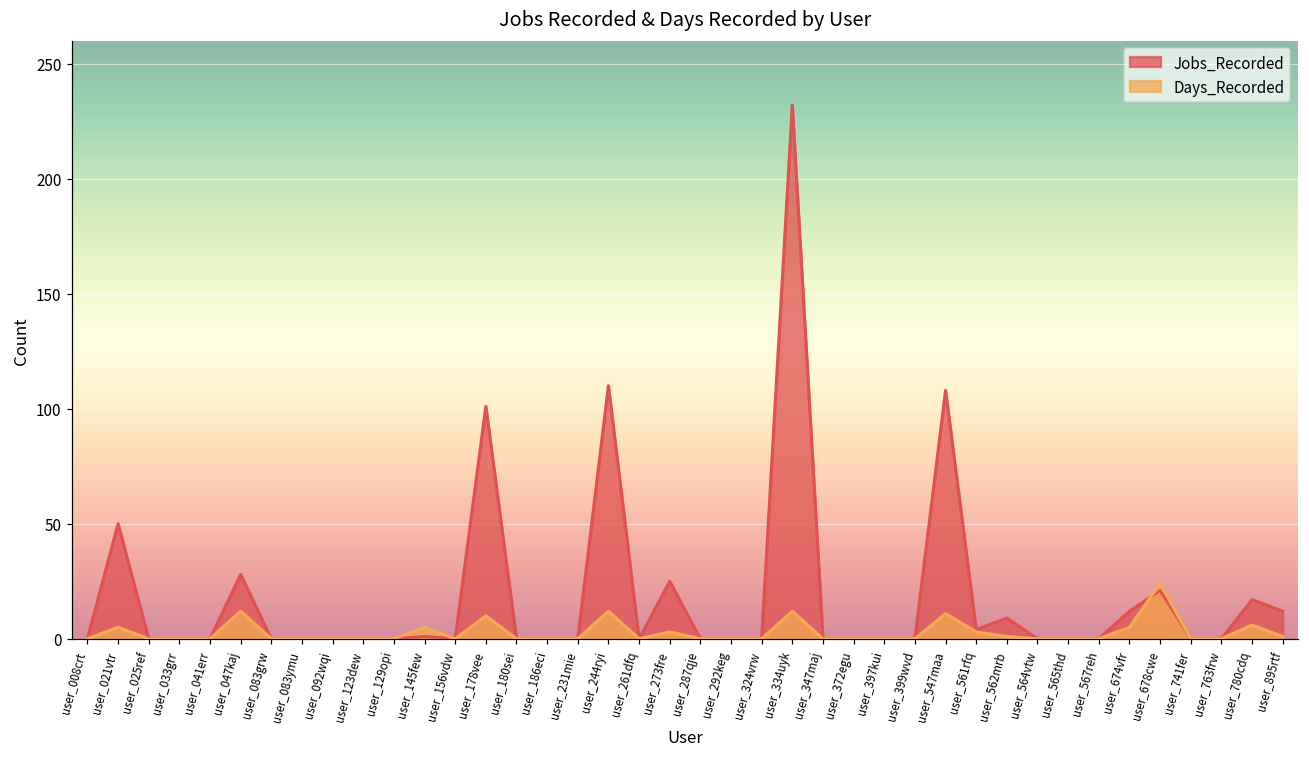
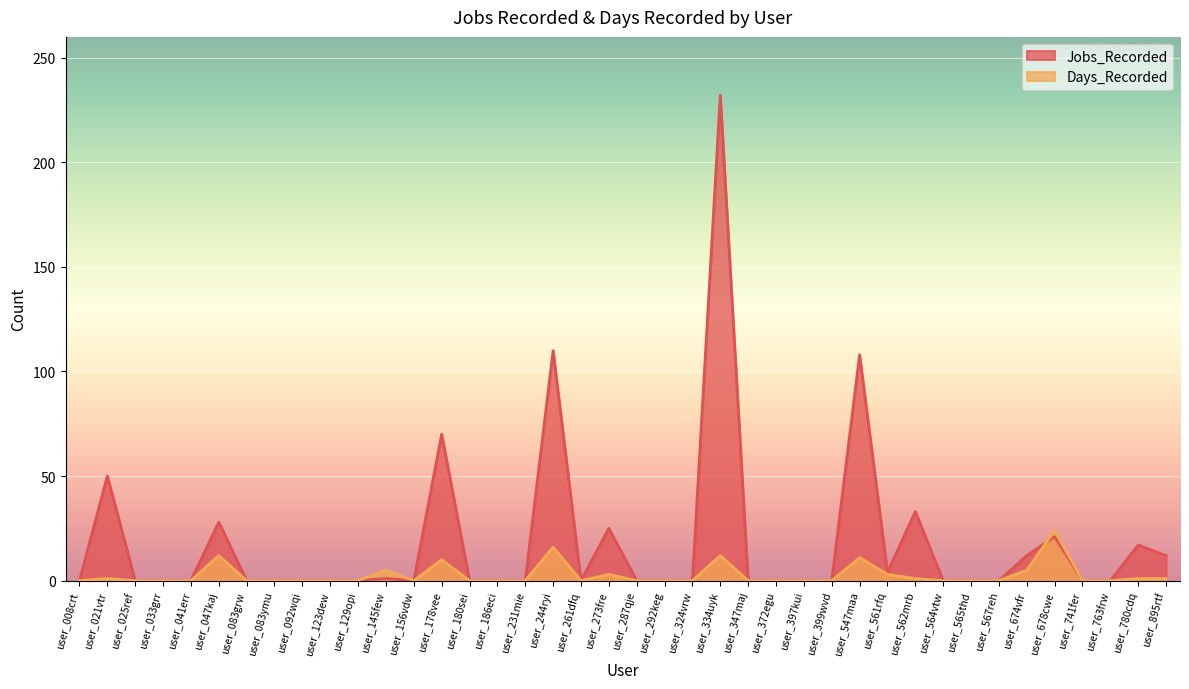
Days_Recorded, user_021vtr: 5 -> 1
Jobs_Recorded, user_178vee: 101 -> 70
Days_Recorded, user_244ryi: 12 -> 16
Jobs_Recorded, user_562mrb: 9 -> 33
Days_Recorded, user_780cdq: 6 -> 1
